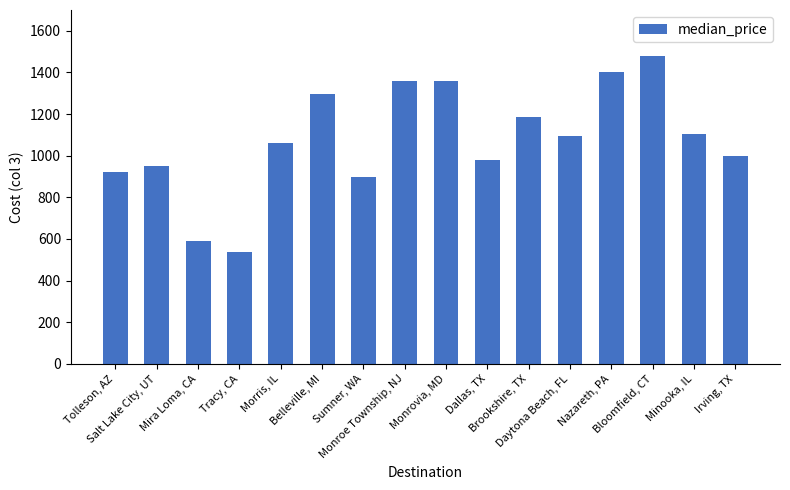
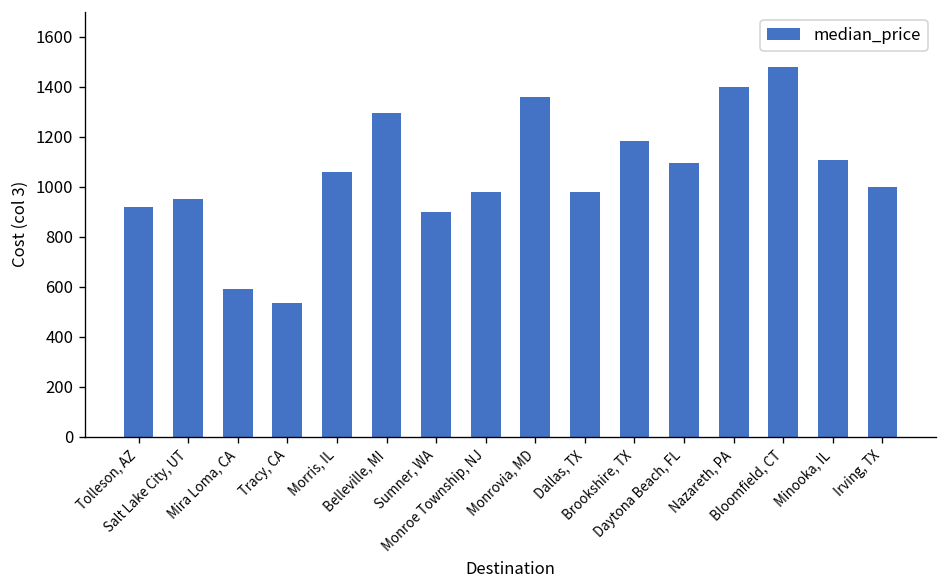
Monroe Township, NJ: 1360 -> 980
